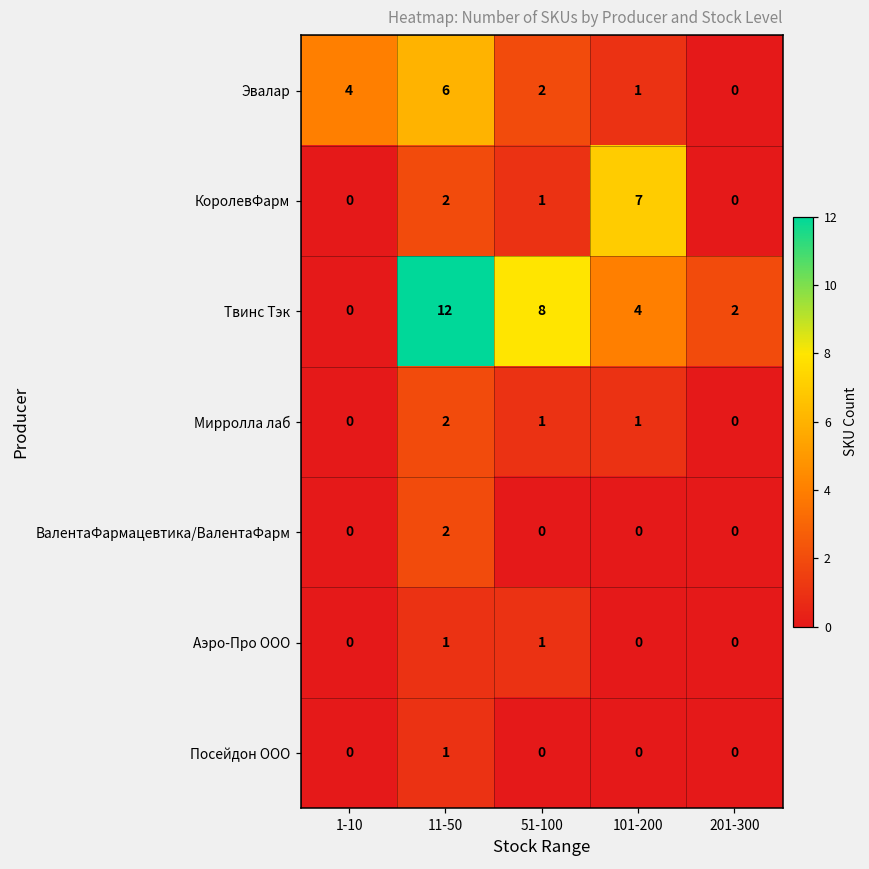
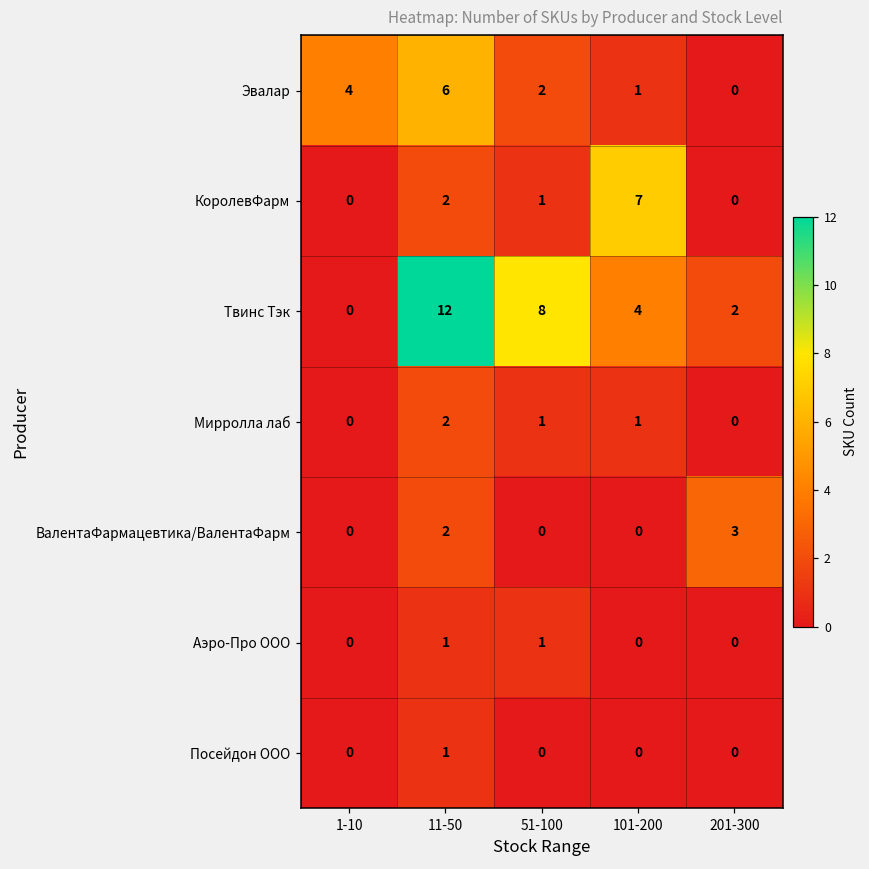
ВалентаФармацевтика/ВалентаФарм, 201-300: 0 -> 3
